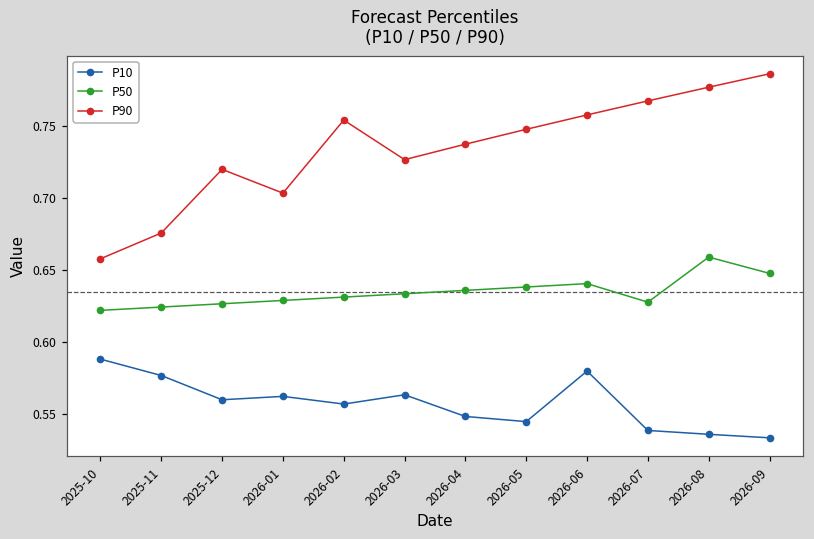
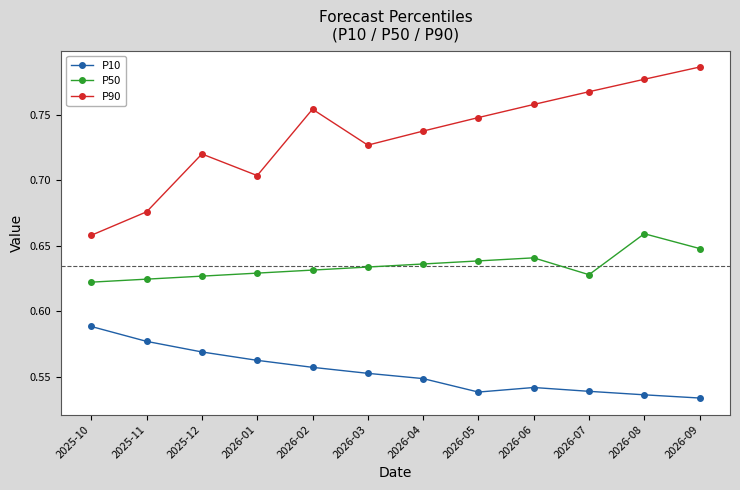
P10, 2025-12: 0.560 -> 0.569
P10, 2026-03: 0.564 -> 0.553
P10, 2026-05: 0.545 -> 0.538
P10, 2026-06: 0.580 -> 0.542
